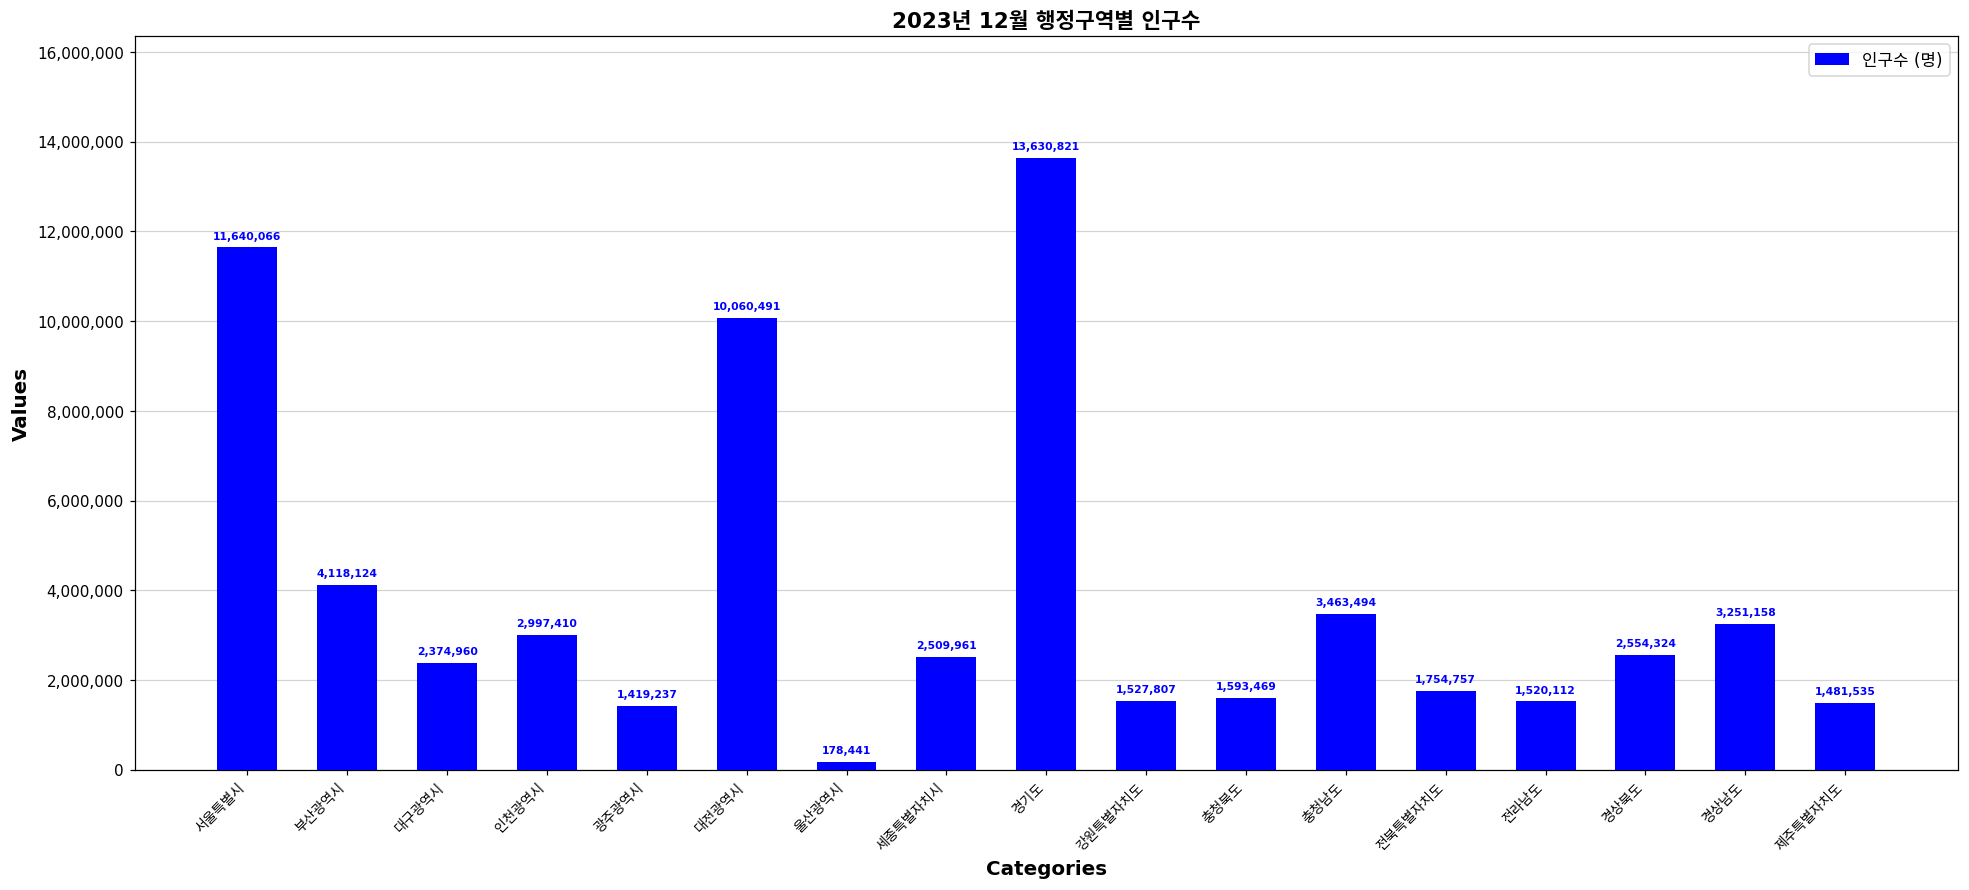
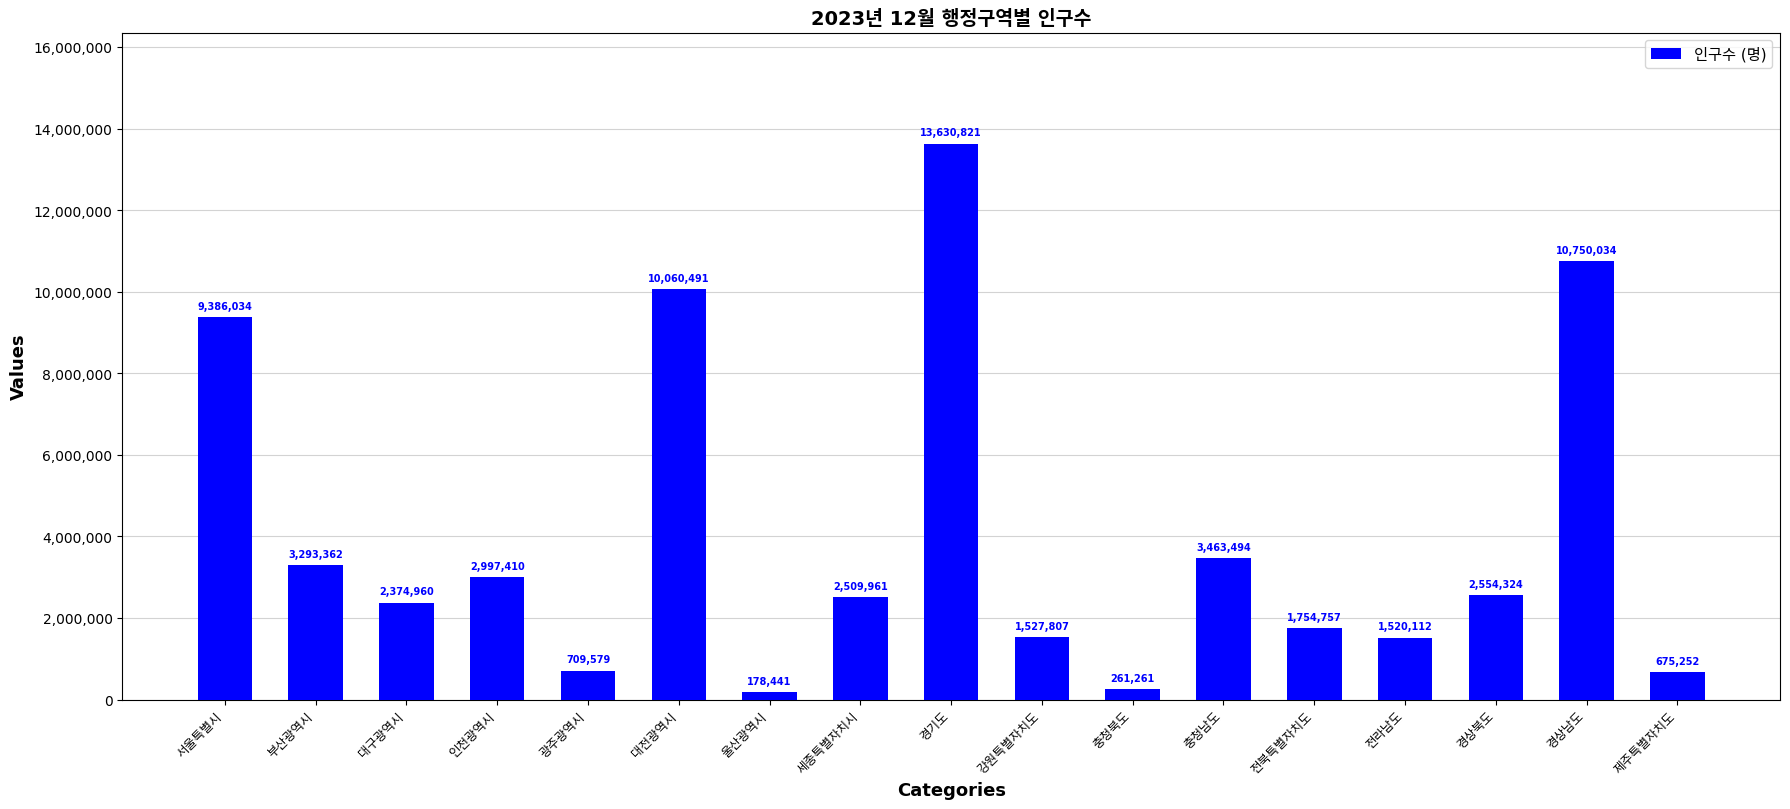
서울특별시: 11,640,066 -> 9,386,034
부산광역시: 4,118,124 -> 3,293,362
광주광역시: 1,419,237 -> 709,579
충청북도: 1,593,469 -> 261,261
경상남도: 3,251,158 -> 10,750,034
제주특별자치도: 1,481,535 -> 675,252
